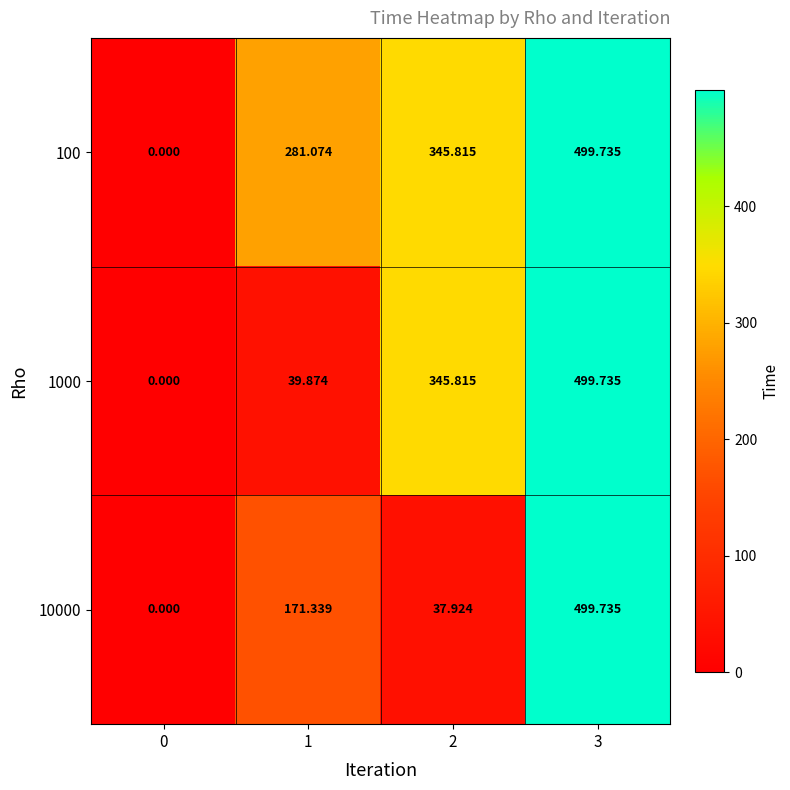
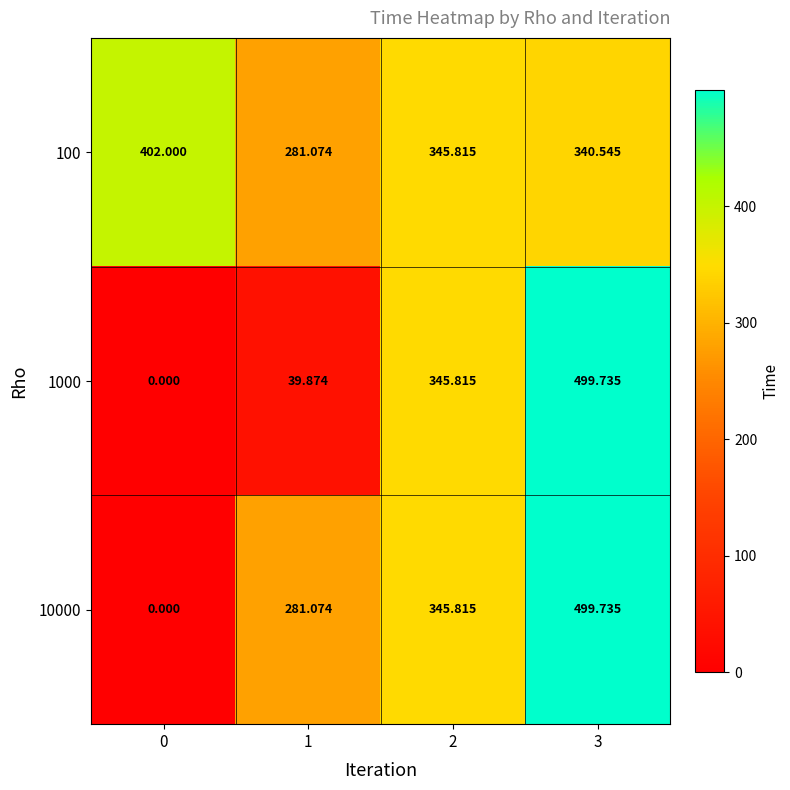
100, 0: 0.000 -> 402.000
100, 3: 499.735 -> 340.545
10000, 1: 171.339 -> 281.074
10000, 2: 37.924 -> 345.815
